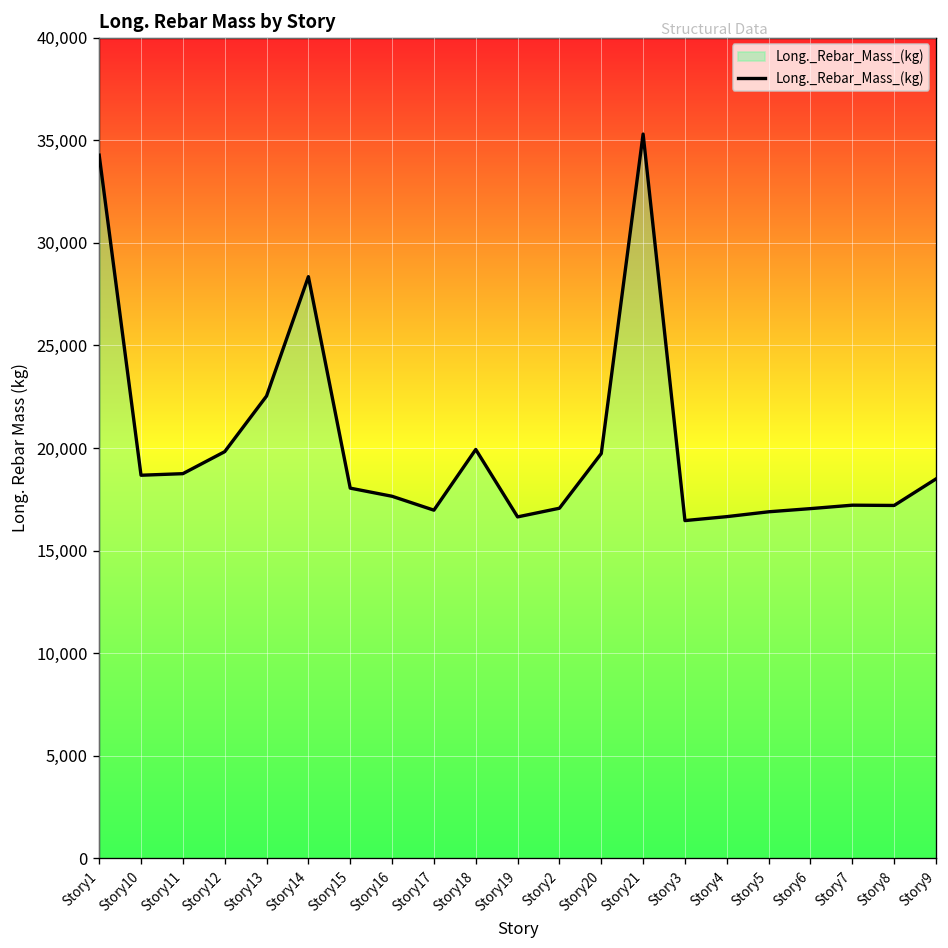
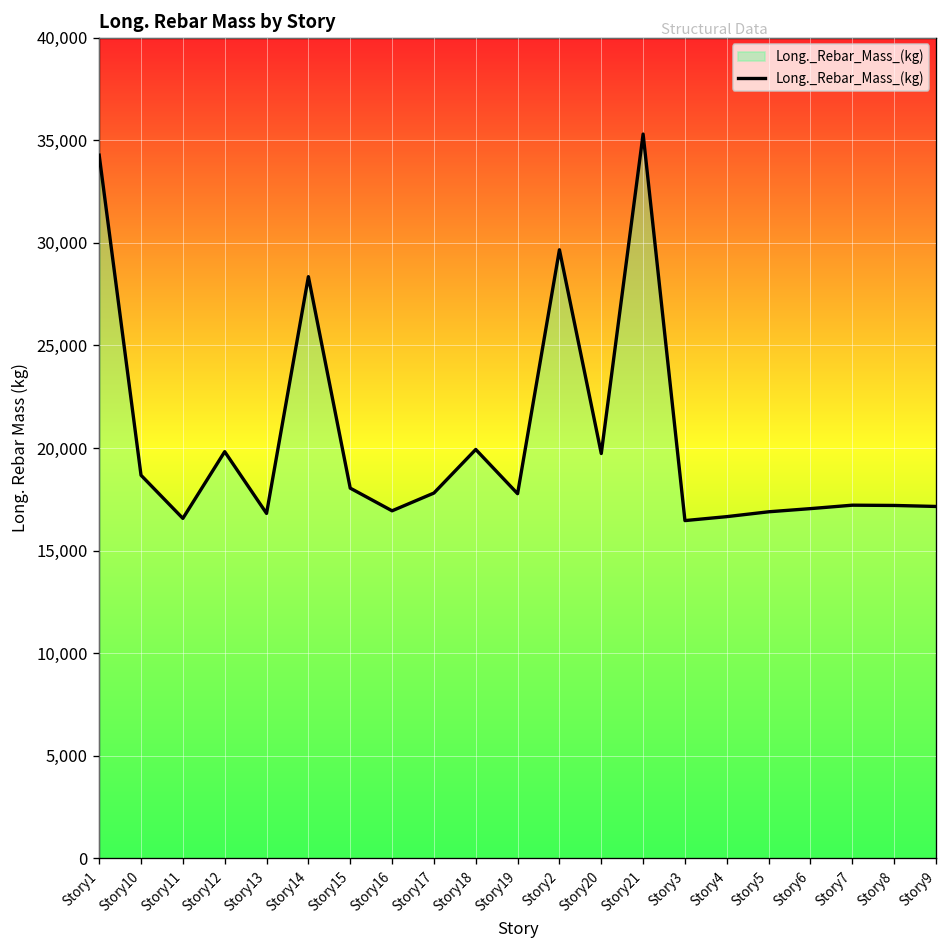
Story11: 18,800 -> 16,600
Story13: 22,500 -> 16,800
Story16: 17,600 -> 16,900
Story17: 17,000 -> 17,800
Story19: 16,600 -> 17,800
Story2: 17,100 -> 29,700
Story9: 18,500 -> 17,200
